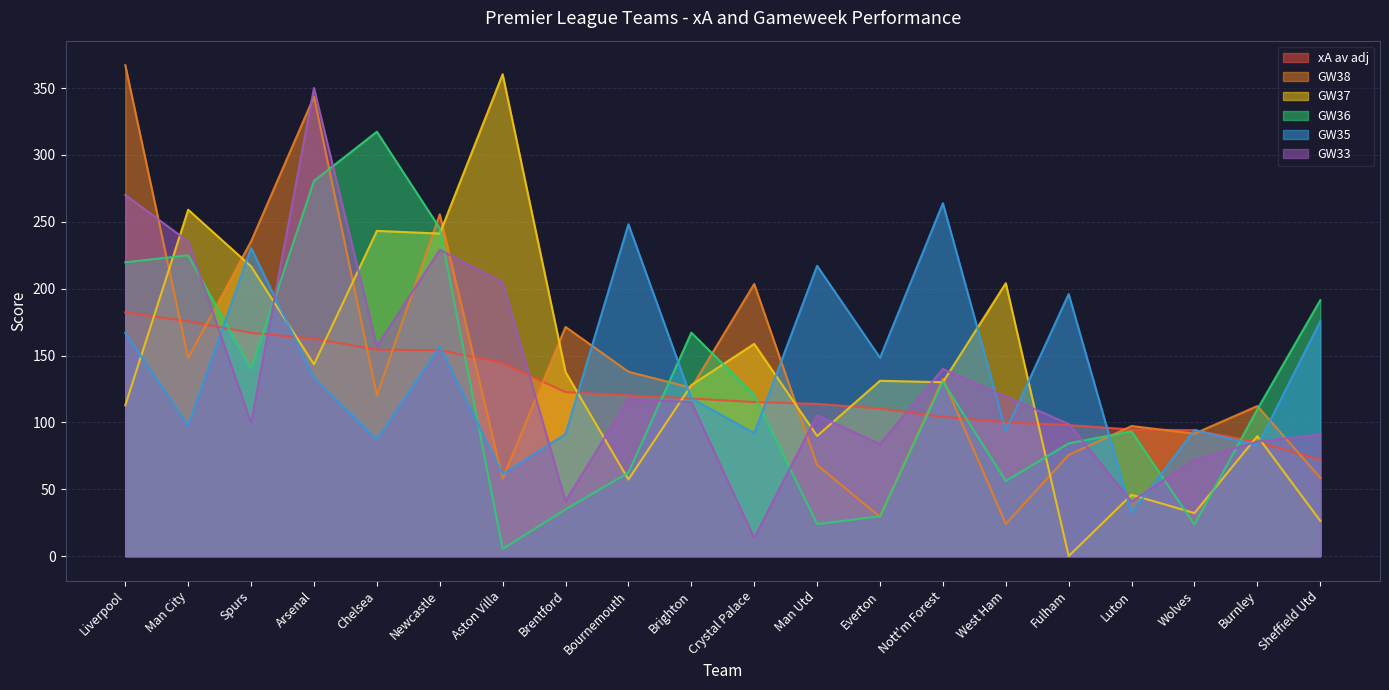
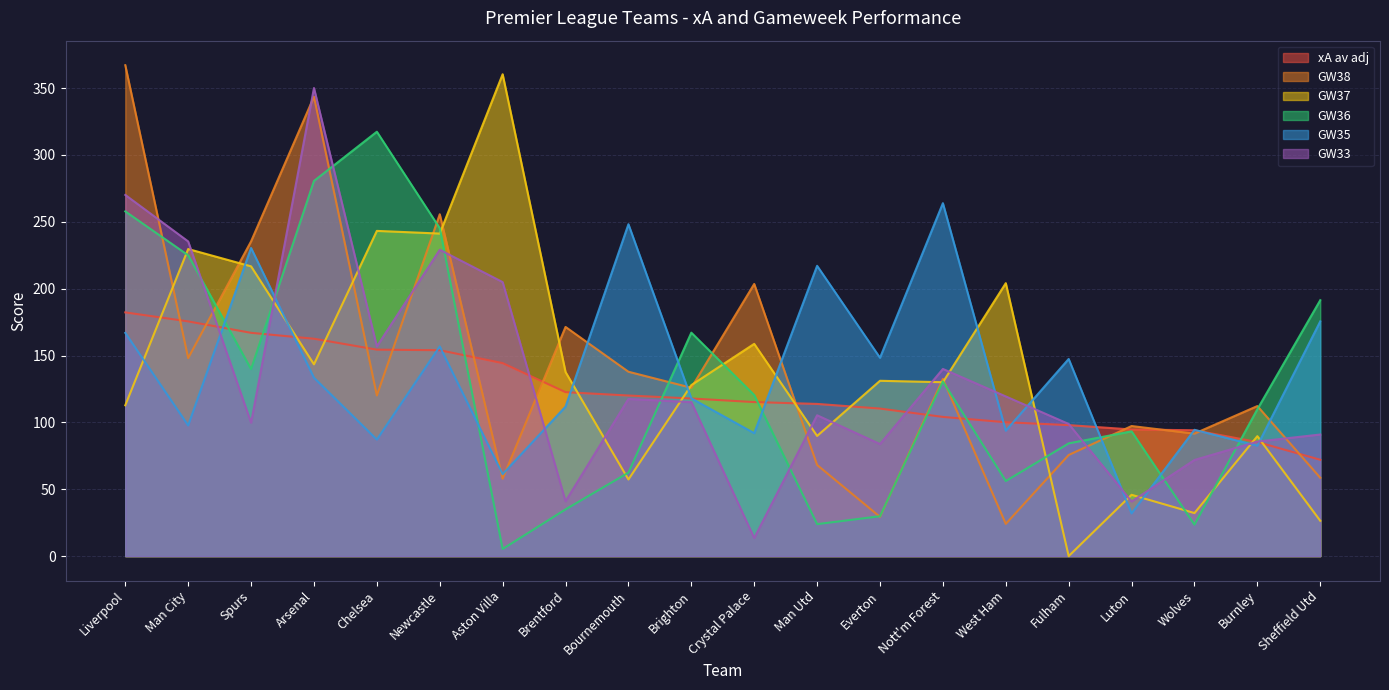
GW36, Liverpool: 220 -> 258
GW37, Man City: 259 -> 230
GW35, Brentford: 91 -> 112
GW35, Fulham: 196 -> 147
